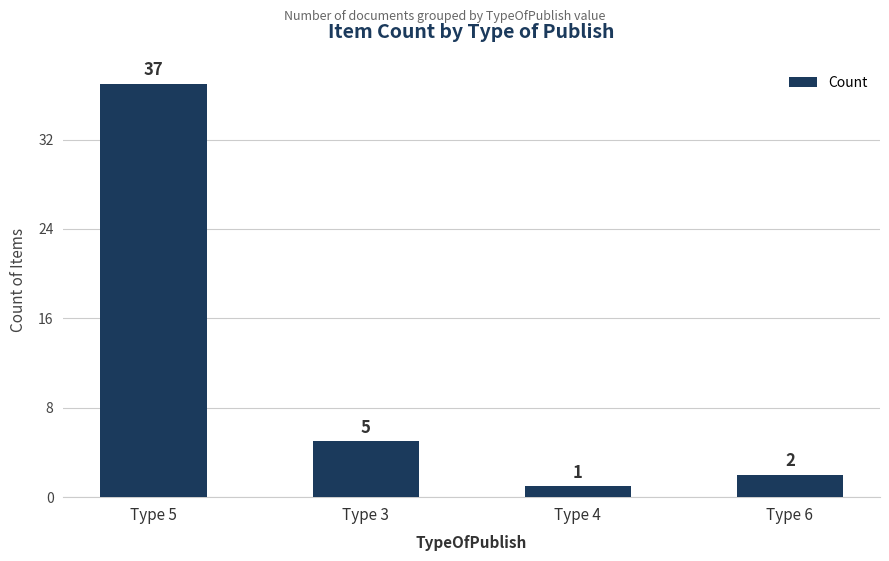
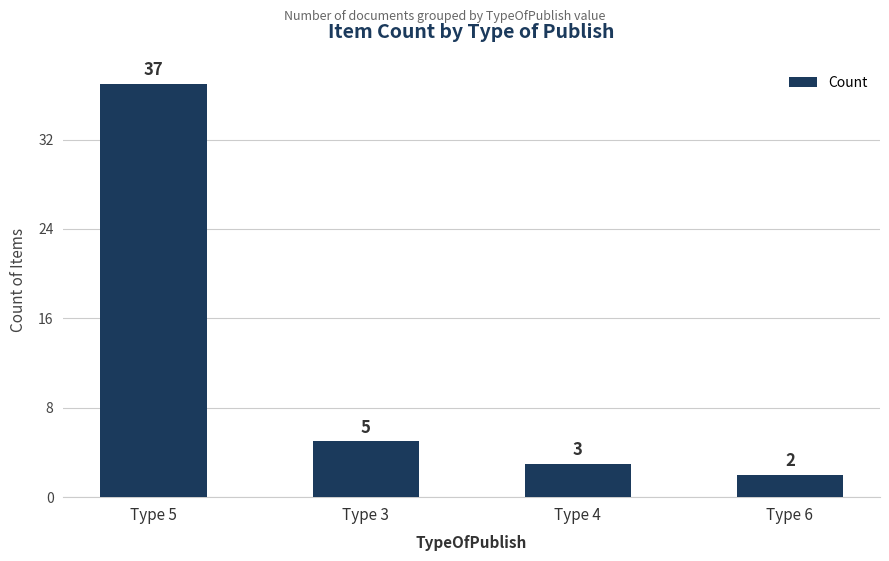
Type 4: 1 -> 3
